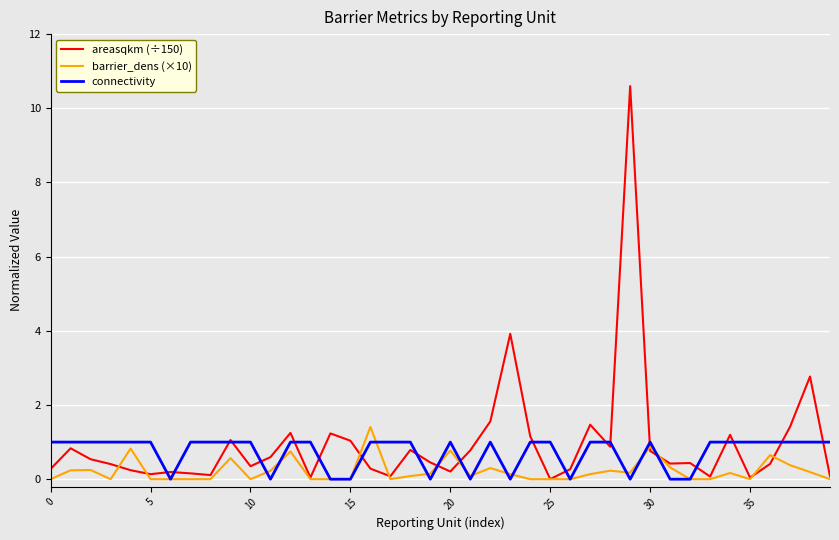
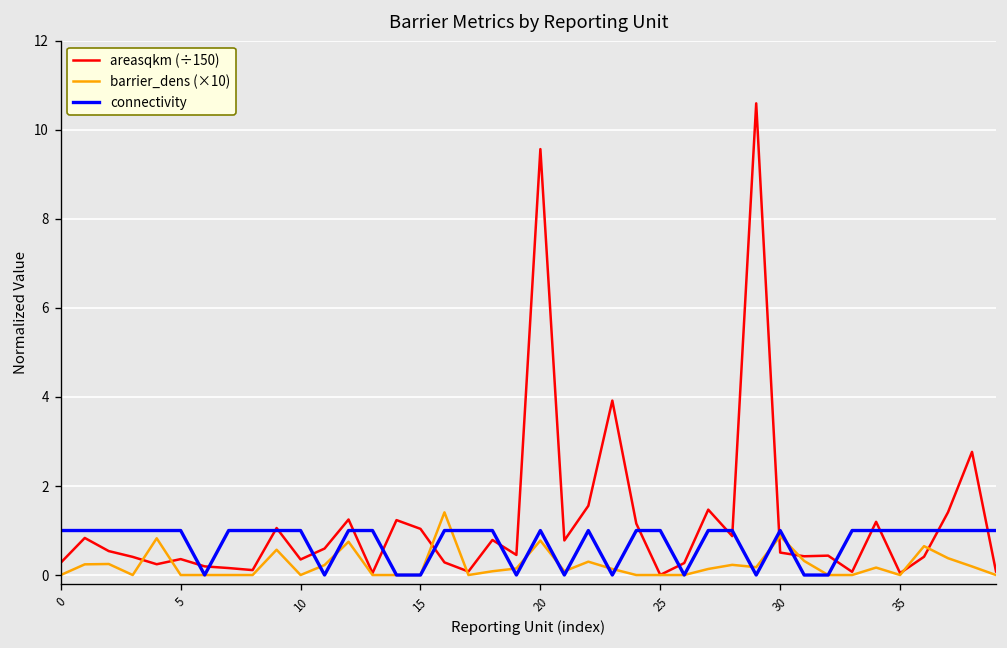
areasqkm (÷150), 5: 0.1 -> 0.4
areasqkm (÷150), 20: 0.2 -> 9.6
areasqkm (÷150), 30: 0.8 -> 0.5
